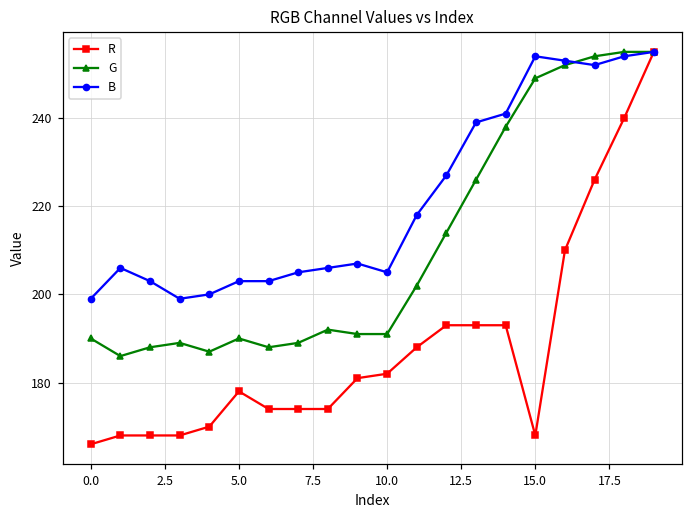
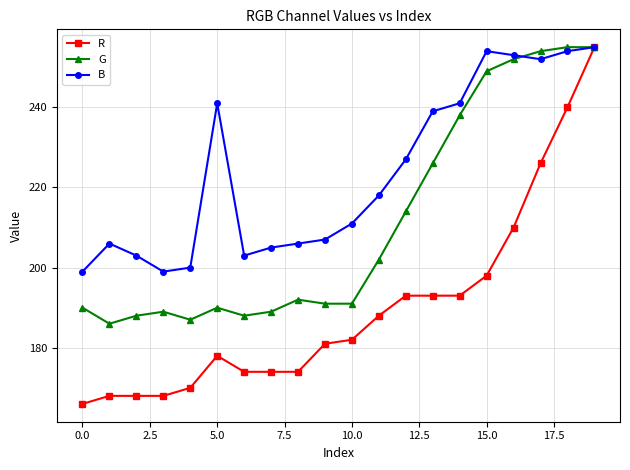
B, 5.0: 203 -> 241
B, 10.0: 205 -> 211
R, 15.0: 168 -> 198
